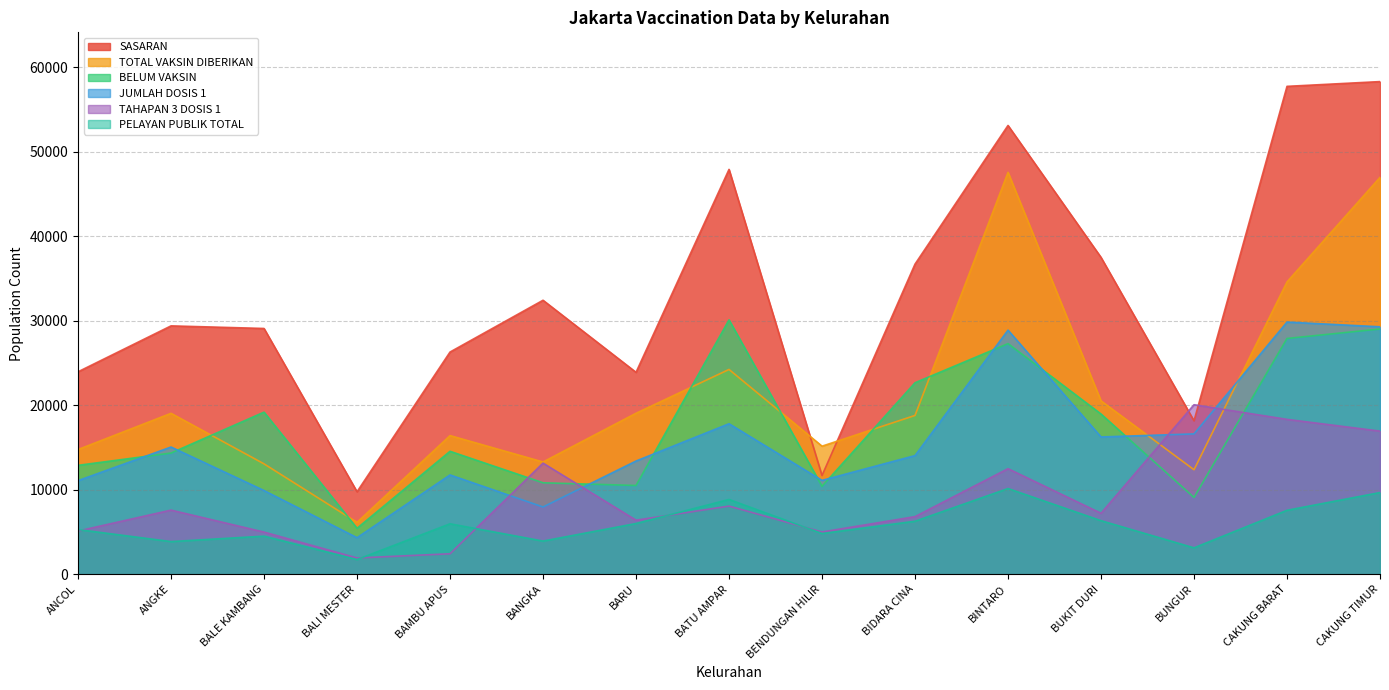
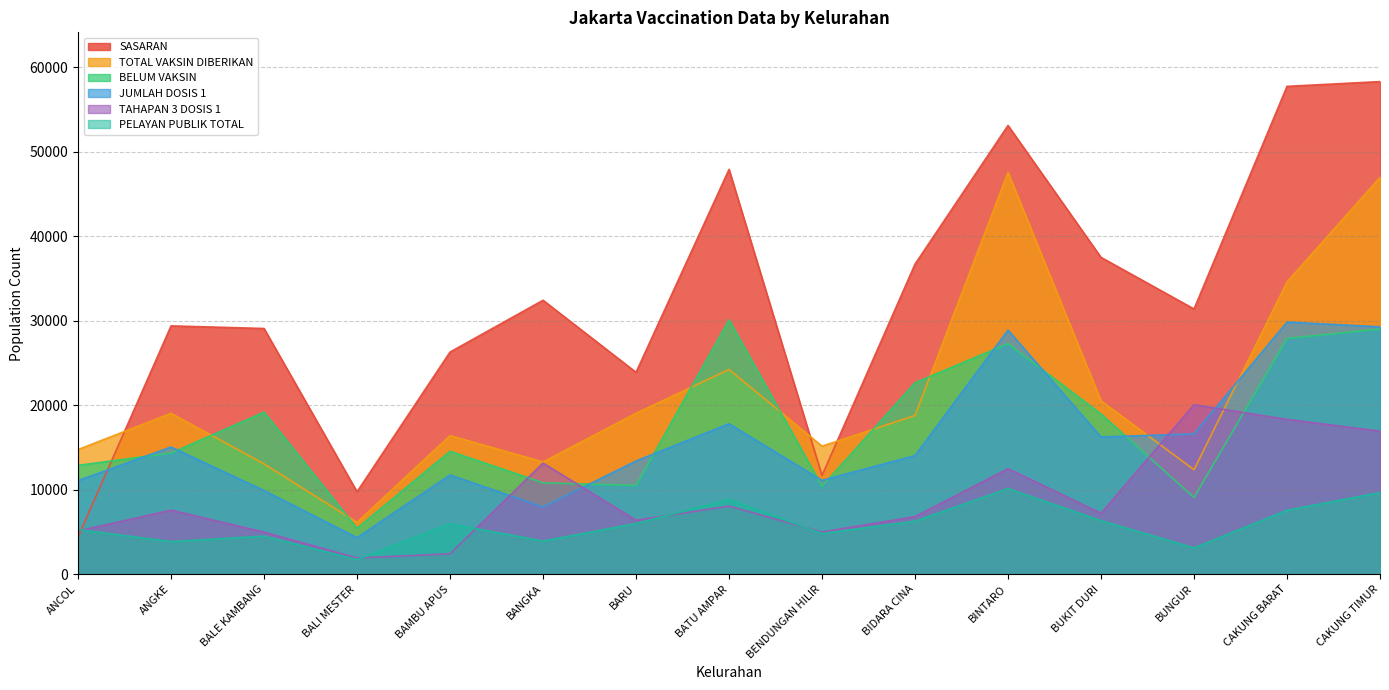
SASARAN, ANCOL: 24000 -> 4000
SASARAN, BUNGUR: 18000 -> 31000
